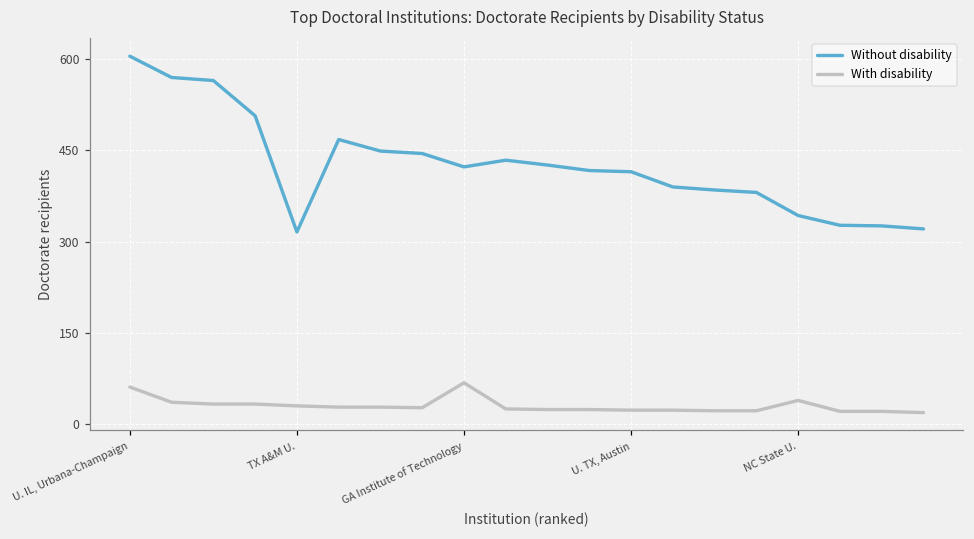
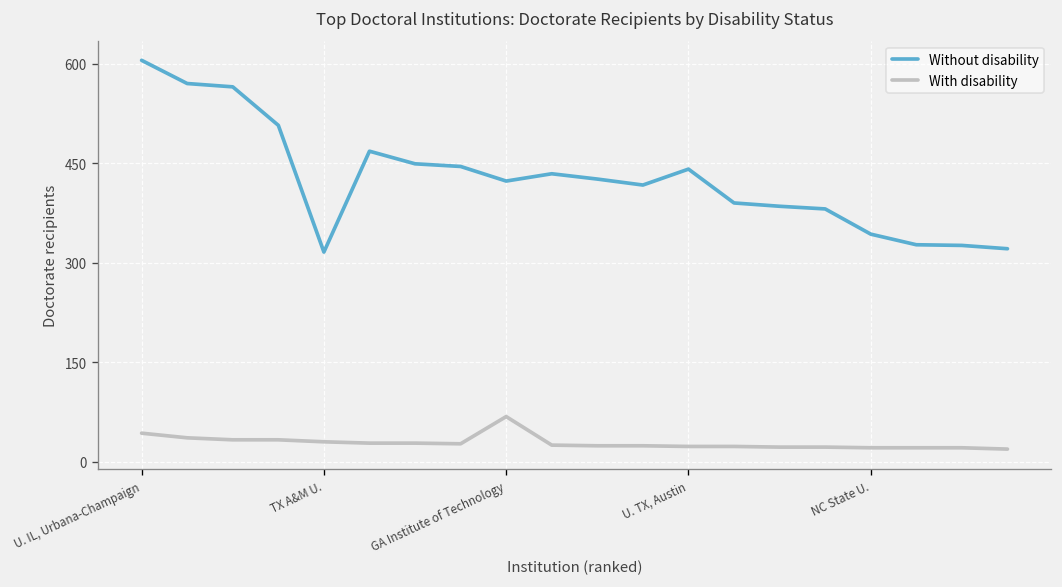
With disability, U. IL, Urbana-Champaign: 60 -> 40
Without disability, U. TX, Austin: 420 -> 440
With disability, NC State U.: 40 -> 20
